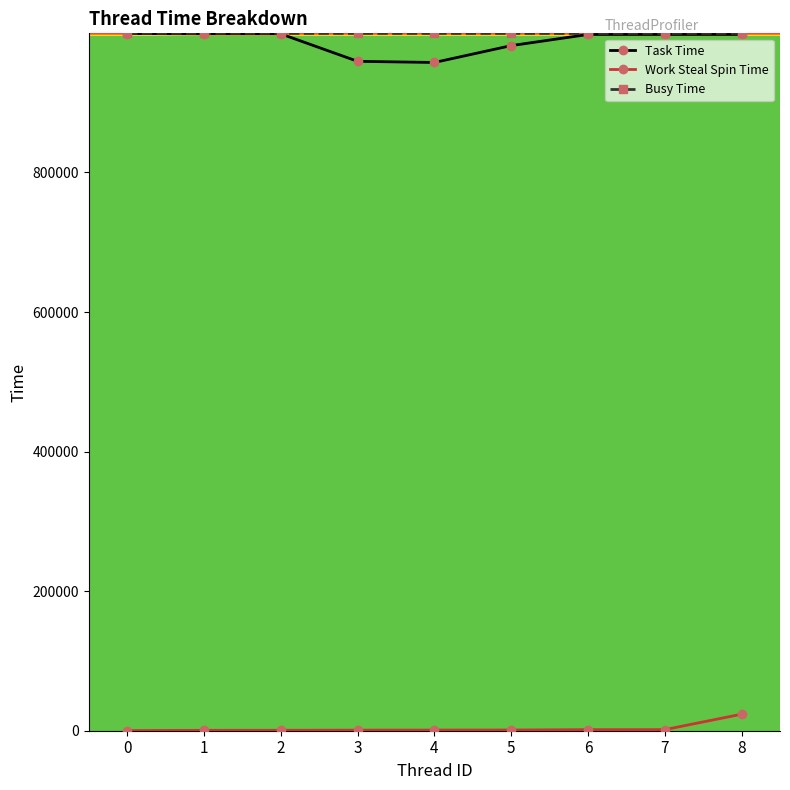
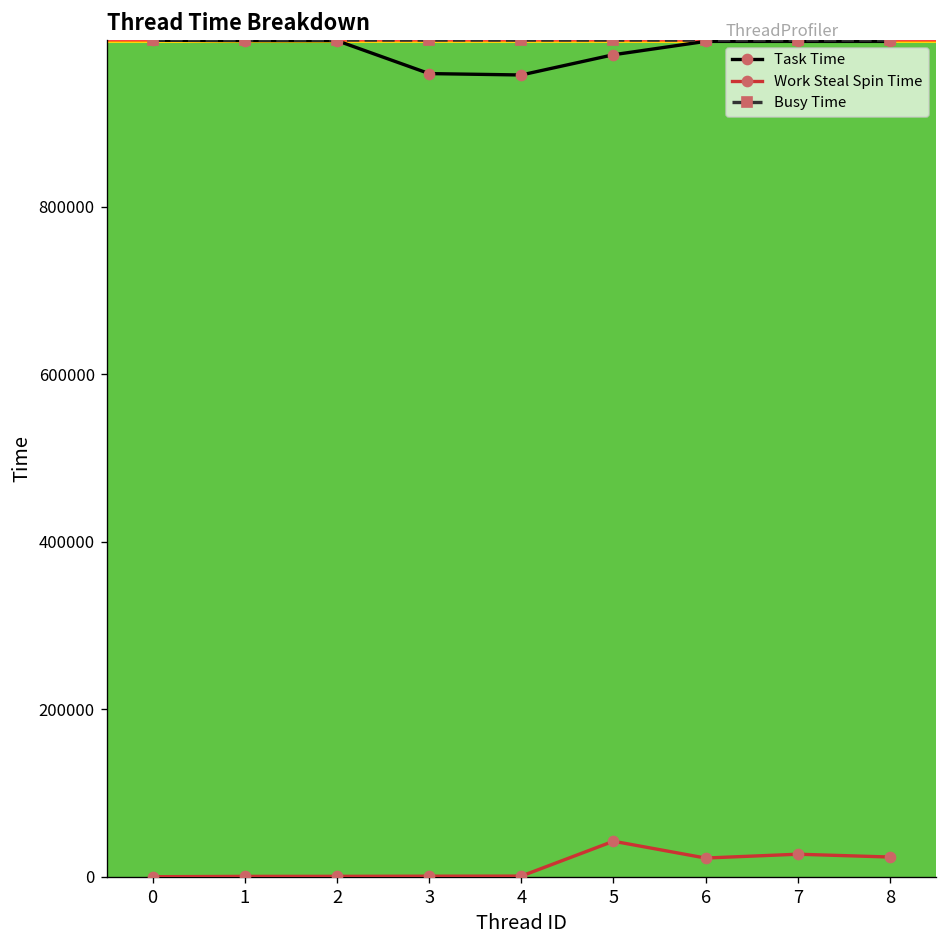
Work Steal Spin Time, 5: 0 -> 40000
Work Steal Spin Time, 6: 0 -> 20000
Work Steal Spin Time, 7: 0 -> 30000
